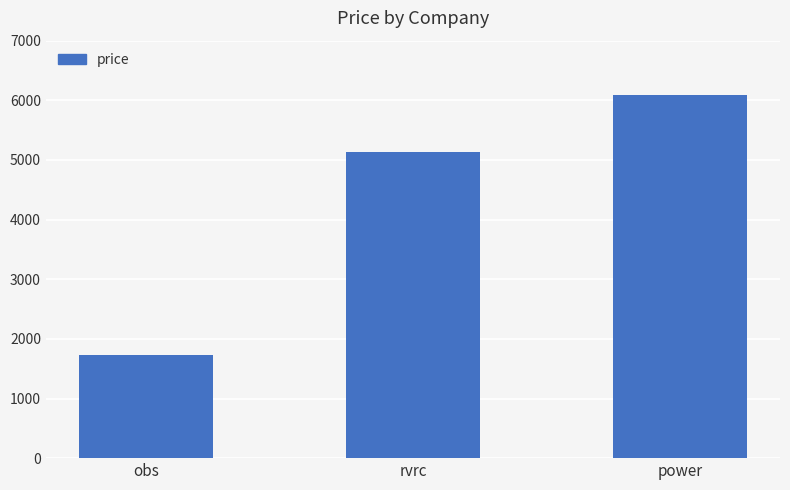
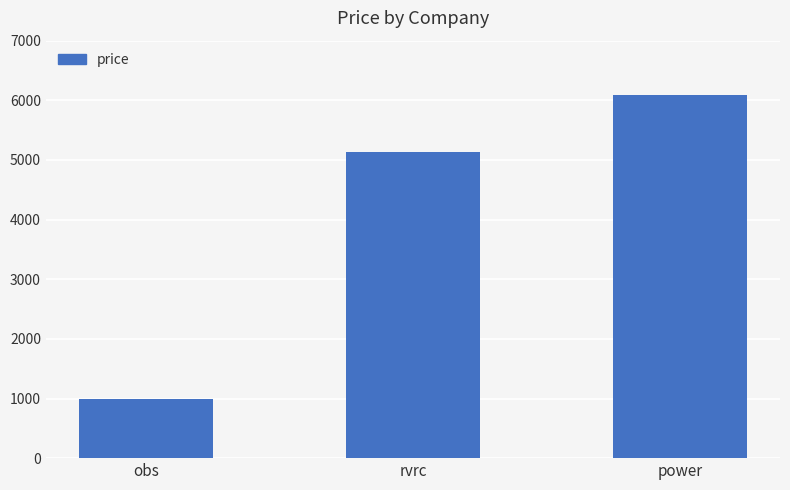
obs: 1700 -> 1000
